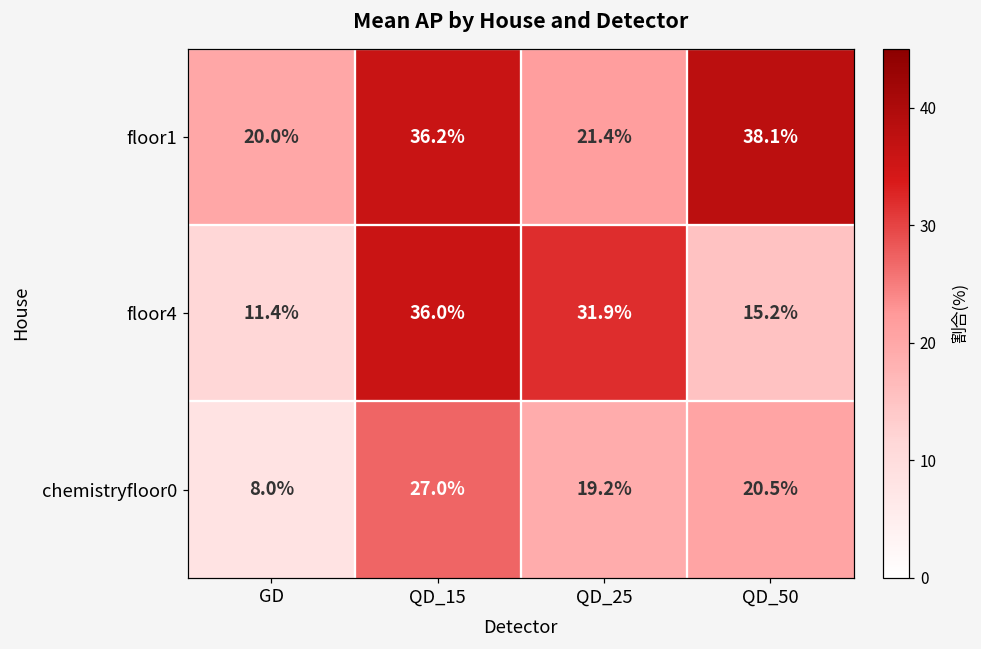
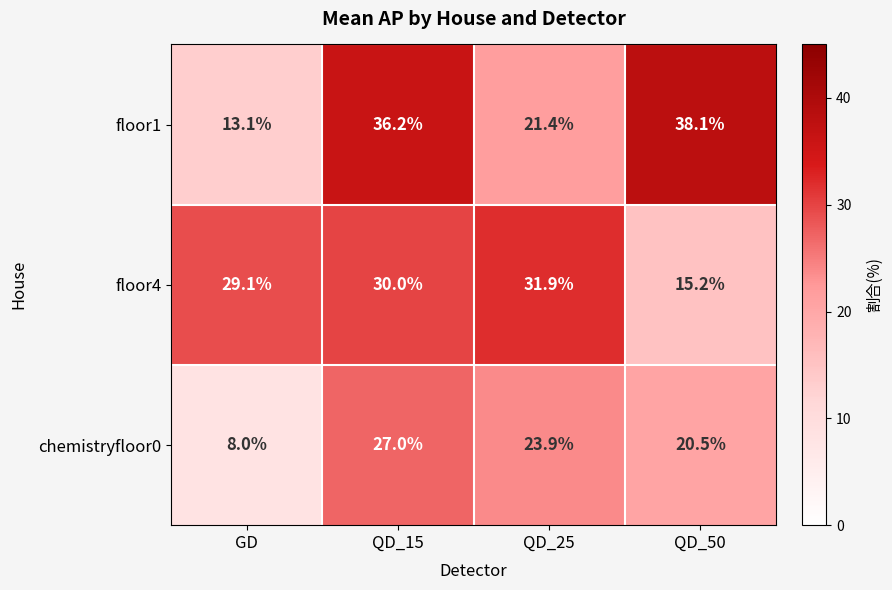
floor1, GD: 20.0% -> 13.1%
floor4, GD: 11.4% -> 29.1%
floor4, QD_15: 36.0% -> 30.0%
chemistryfloor0, QD_25: 19.2% -> 23.9%
